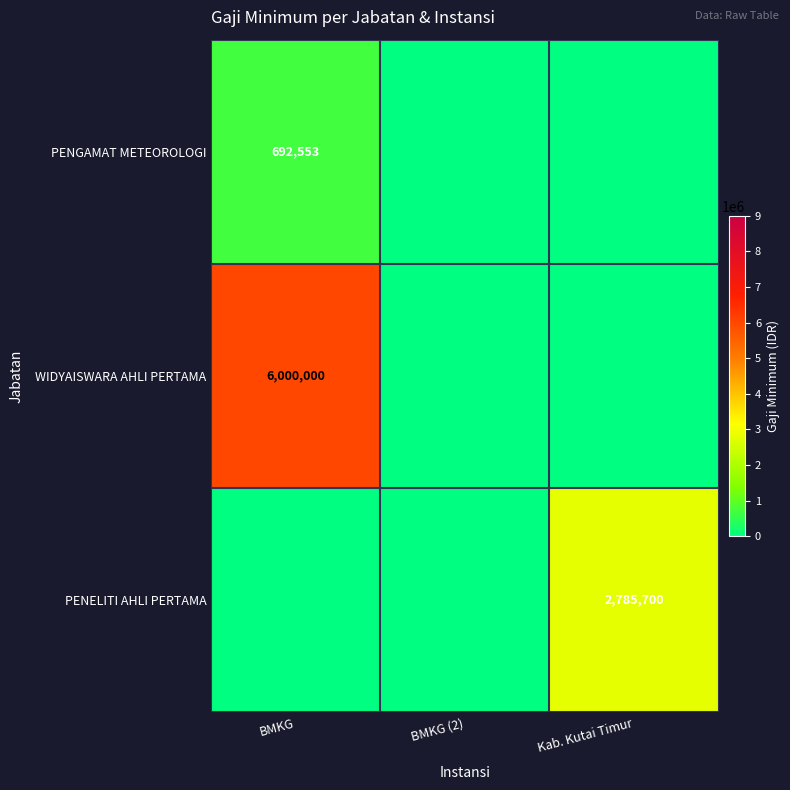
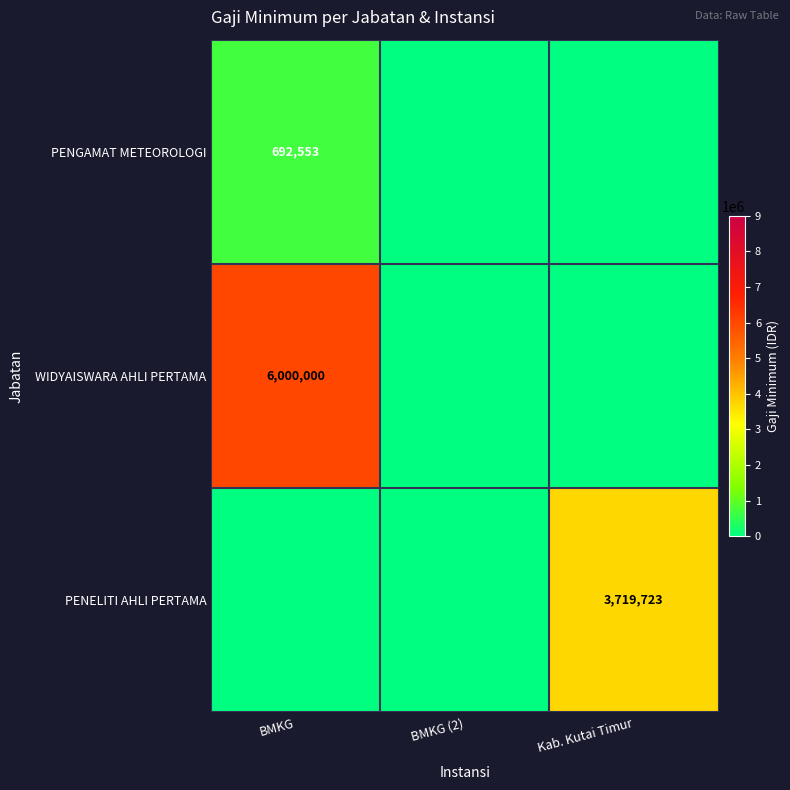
PENELITI AHLI PERTAMA, Kab. Kutai Timur: 2,785,700 -> 3,719,723
